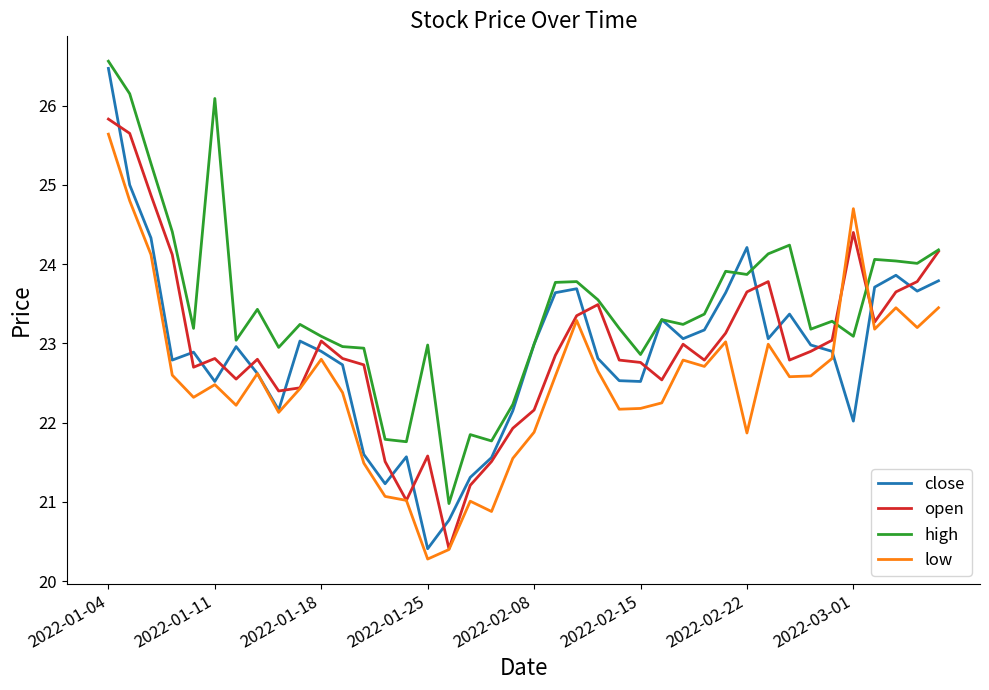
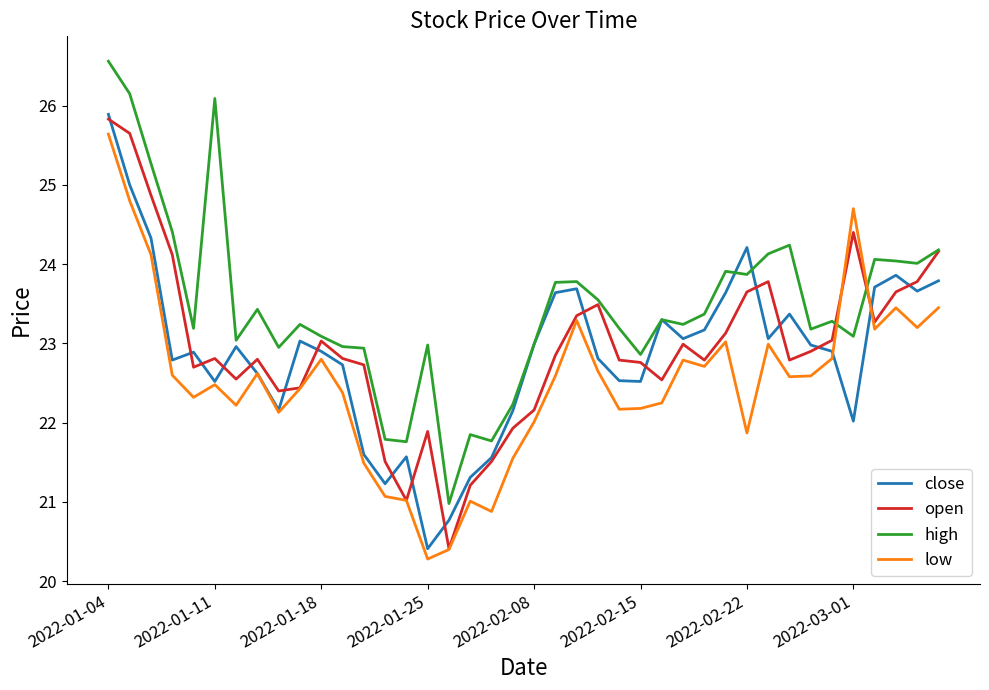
close, 2022-01-04: 26.5 -> 25.9
open, 2022-01-25: 21.6 -> 21.9
low, 2022-02-08: 21.9 -> 22.0
